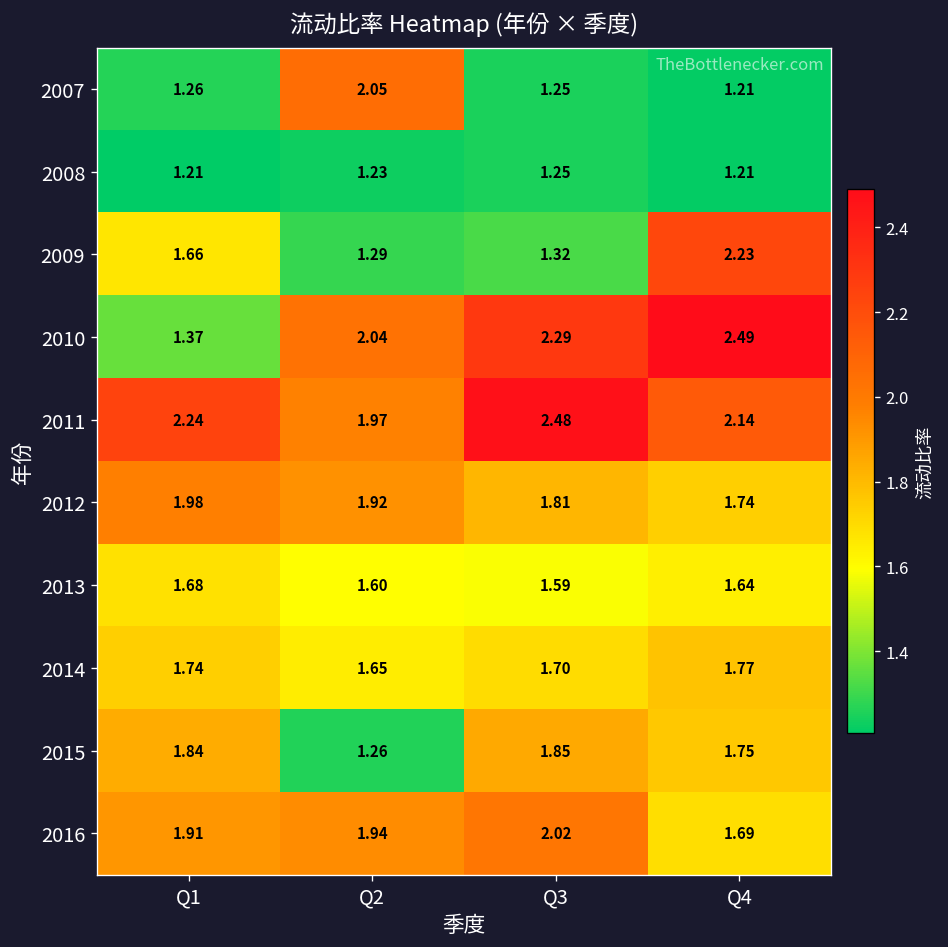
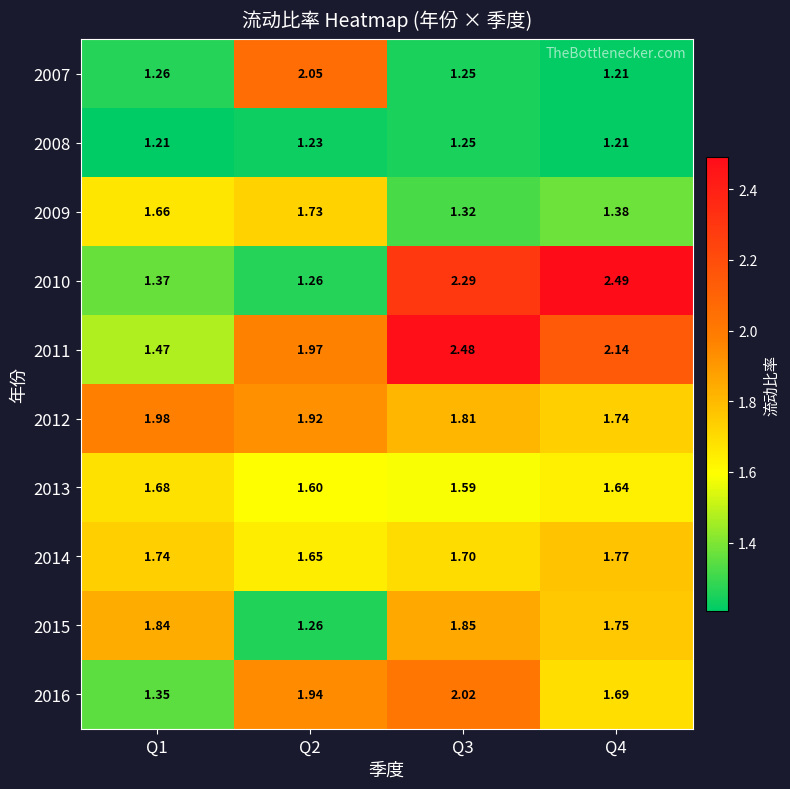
2009, Q2: 1.29 -> 1.73
2009, Q4: 2.23 -> 1.38
2010, Q2: 2.04 -> 1.26
2011, Q1: 2.24 -> 1.47
2016, Q1: 1.91 -> 1.35
